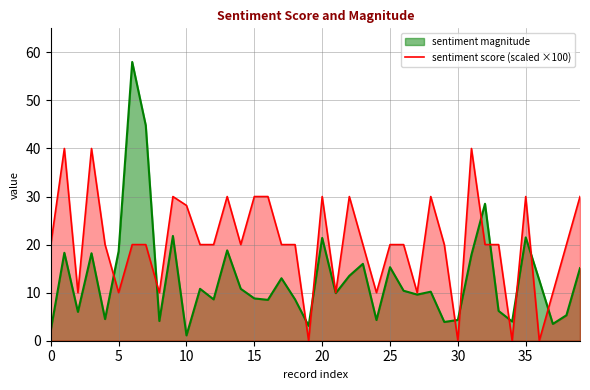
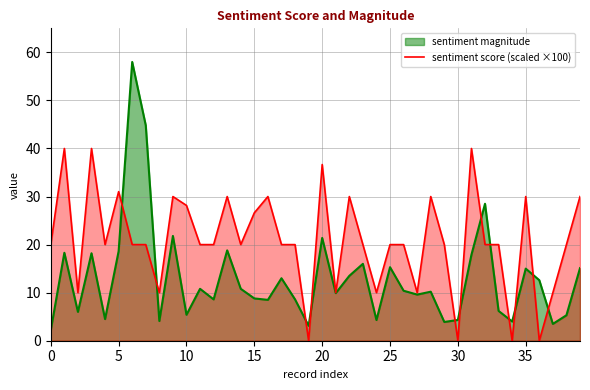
sentiment score (scaled ×100), 5: 10 -> 31
sentiment magnitude, 10: 1 -> 5
sentiment score (scaled ×100), 15: 30 -> 27
sentiment score (scaled ×100), 20: 30 -> 37
sentiment magnitude, 35: 22 -> 15
